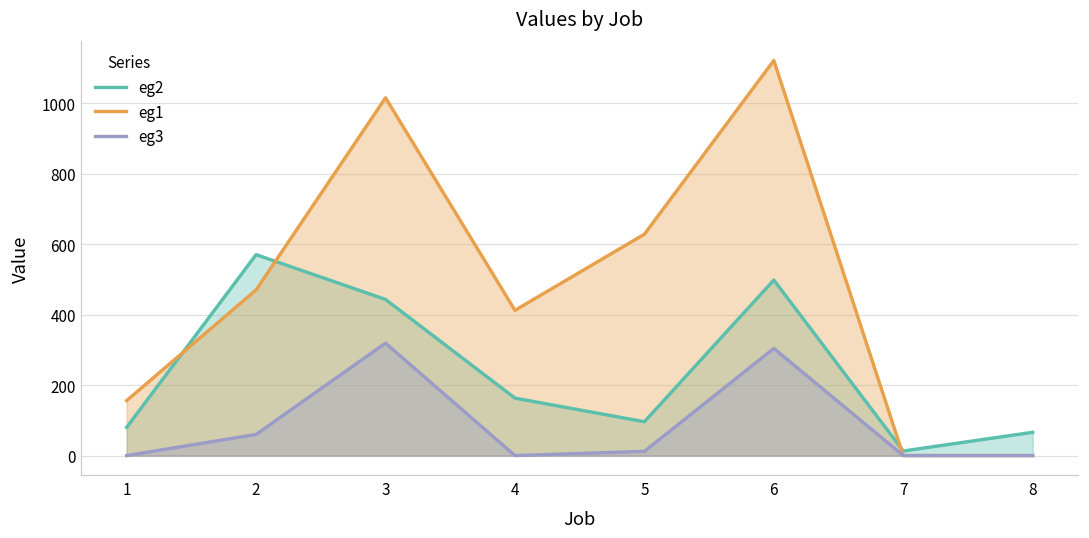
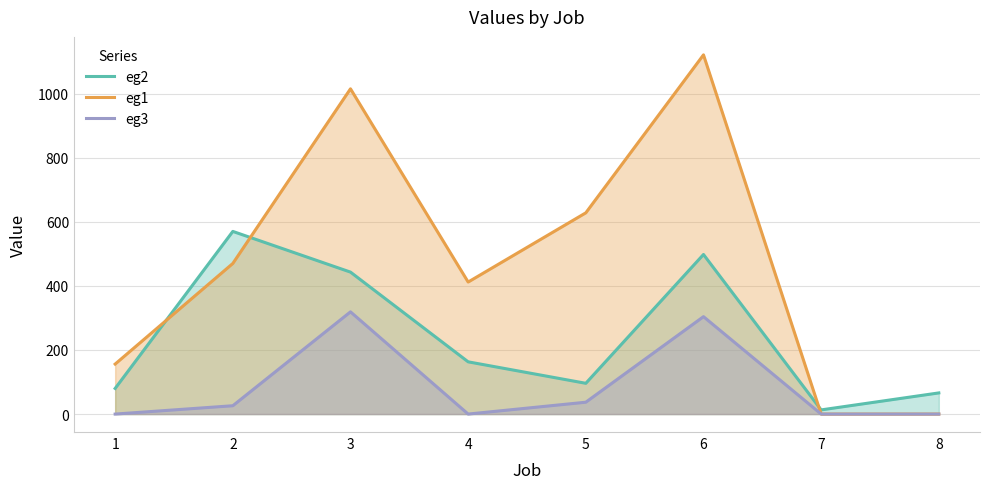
eg3, 2: 60 -> 30
eg3, 5: 10 -> 40
